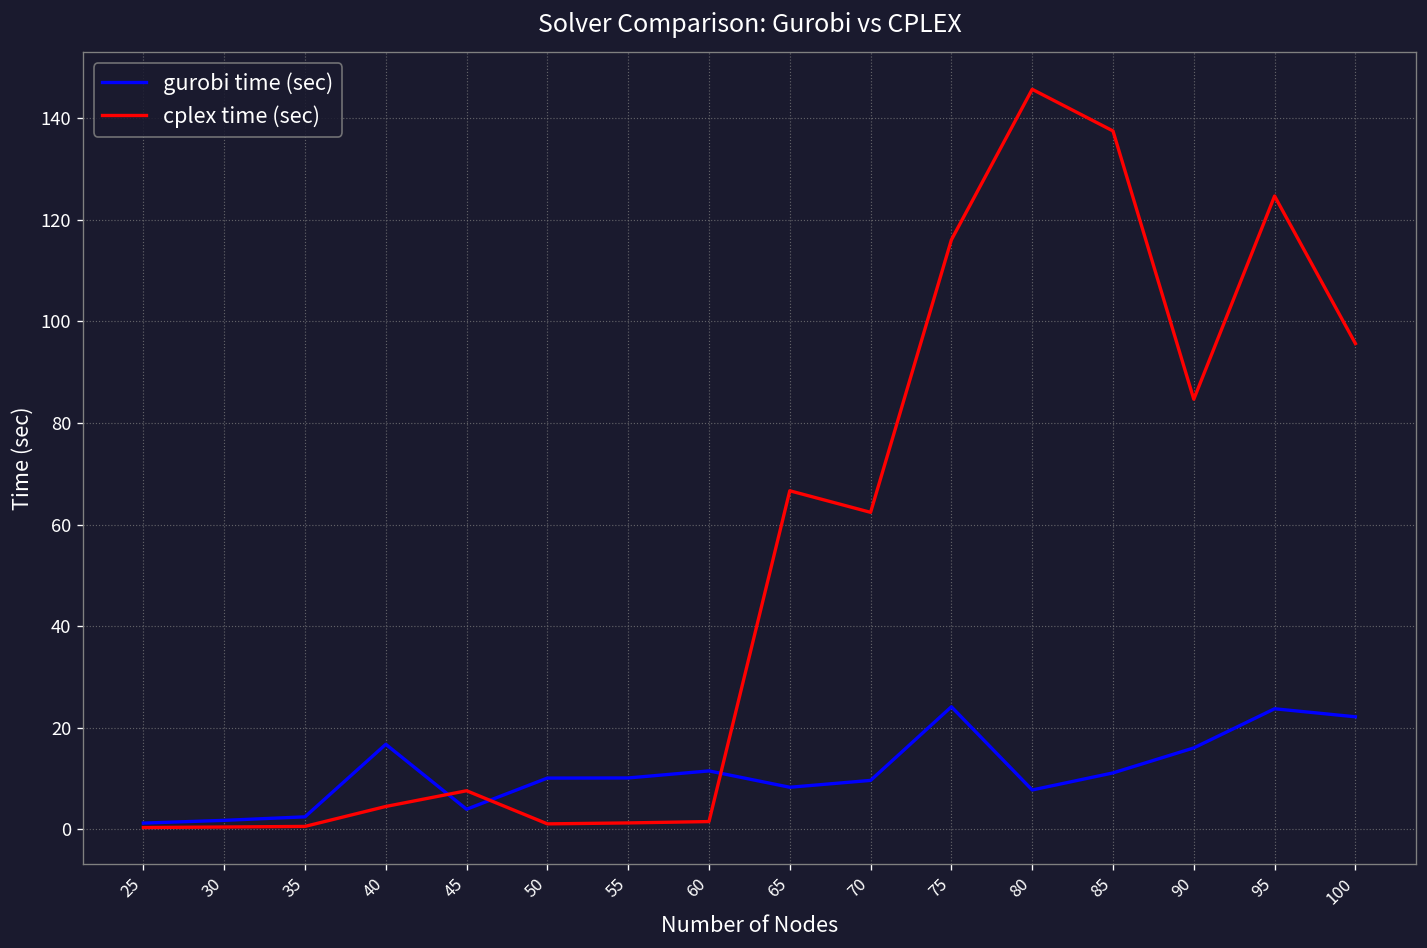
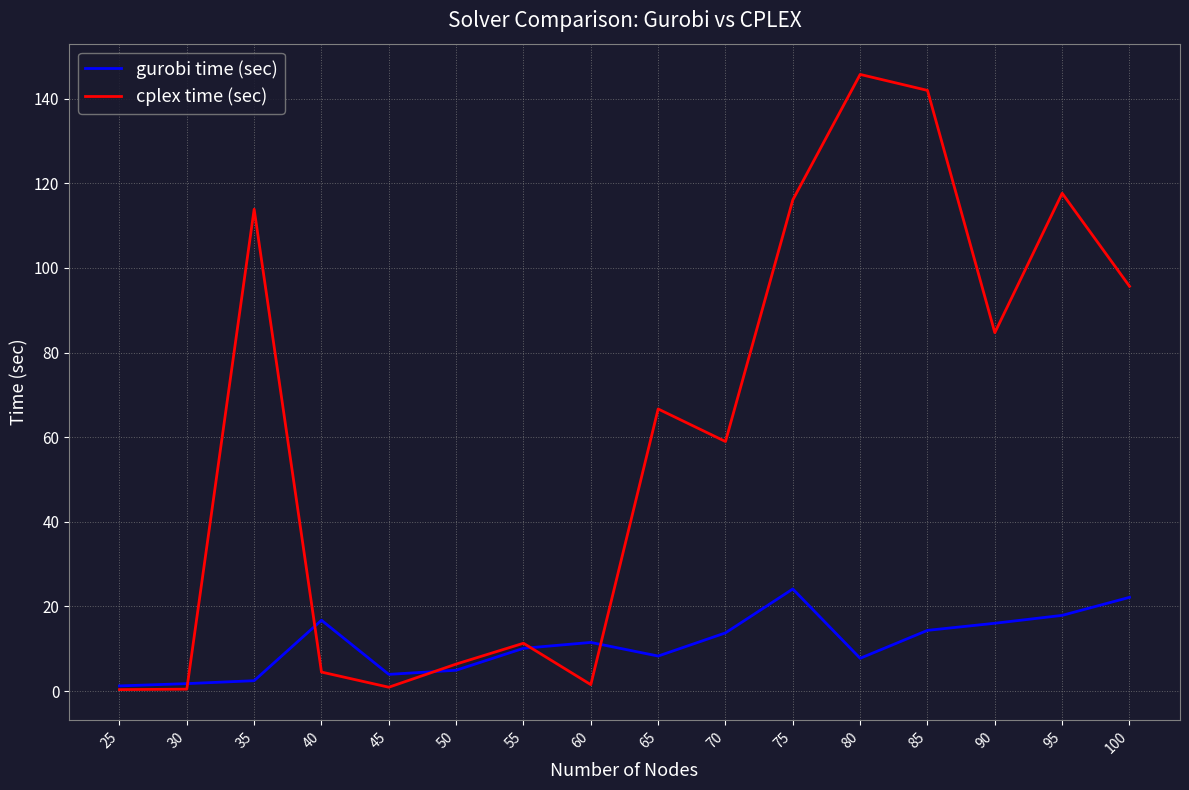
cplex time (sec), 35: 1 -> 114
cplex time (sec), 45: 8 -> 1
gurobi time (sec), 50: 10 -> 5
cplex time (sec), 50: 1 -> 6
cplex time (sec), 55: 1 -> 11
gurobi time (sec), 70: 10 -> 14
cplex time (sec), 70: 62 -> 59
gurobi time (sec), 85: 11 -> 14
cplex time (sec), 85: 138 -> 142
gurobi time (sec), 95: 24 -> 18
cplex time (sec), 95: 125 -> 118
